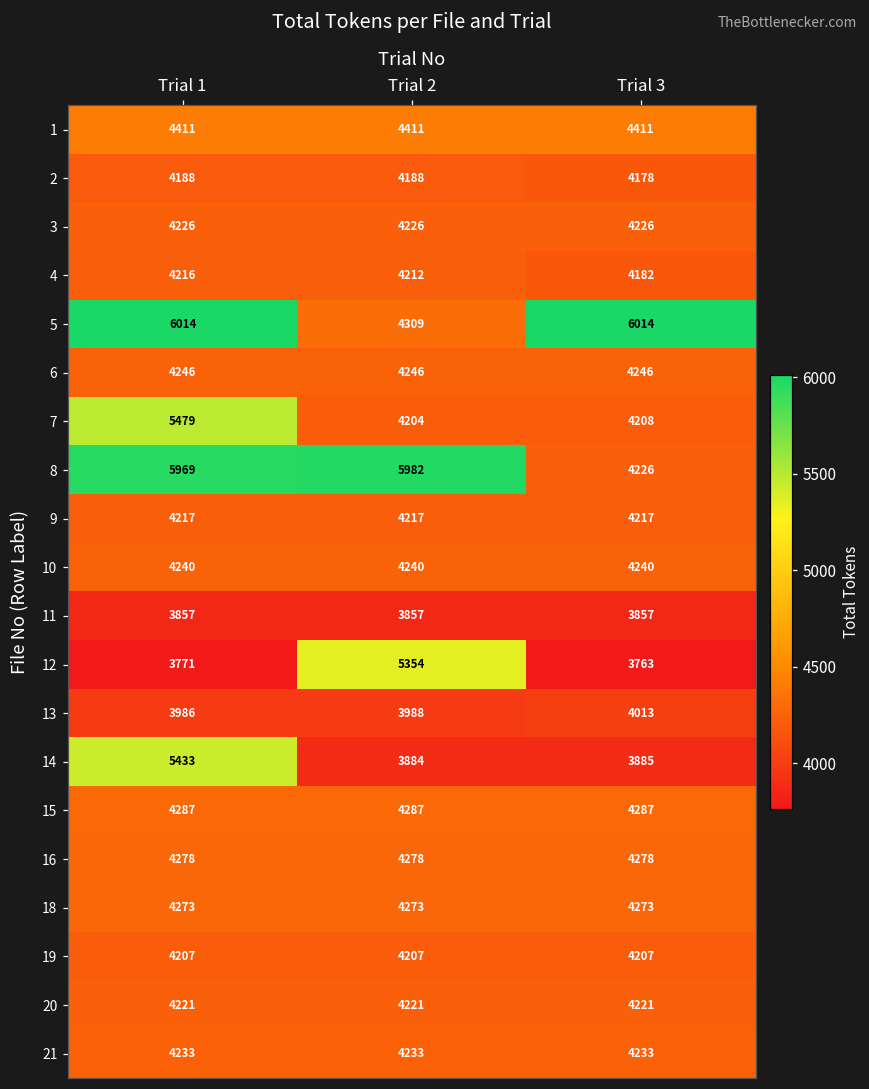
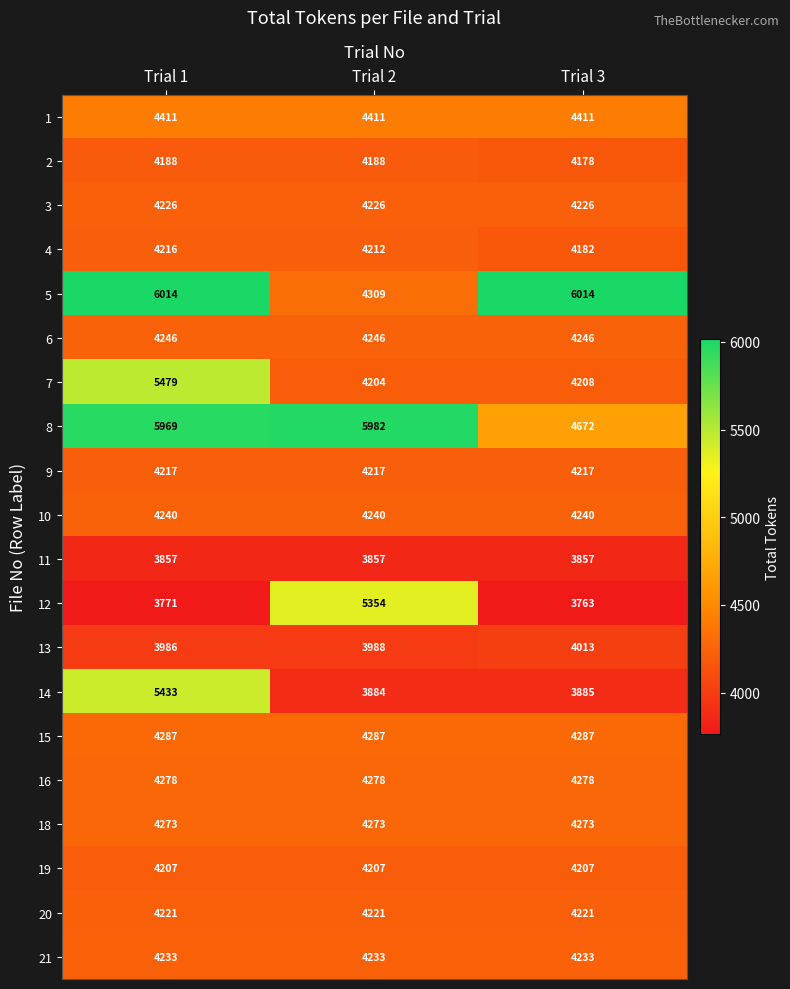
8, Trial 3: 4226 -> 4672
